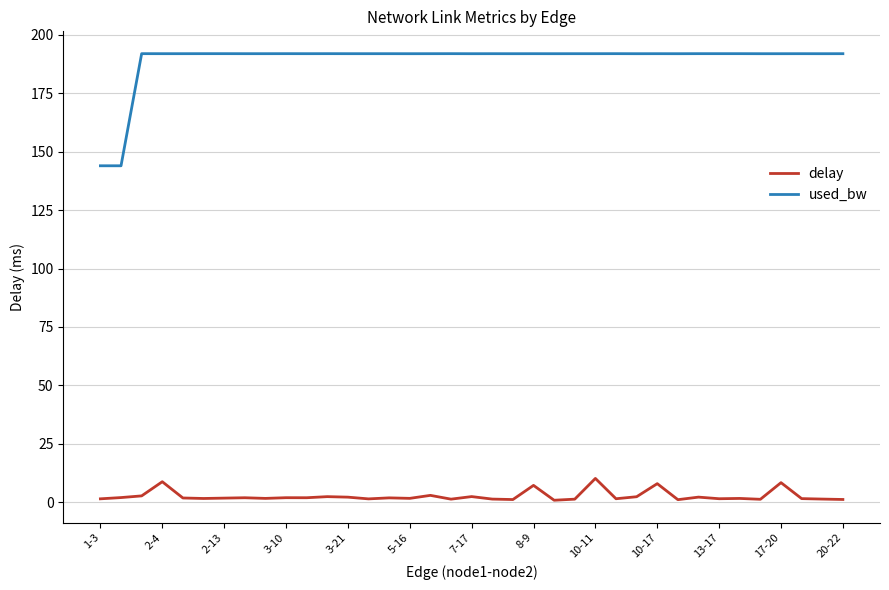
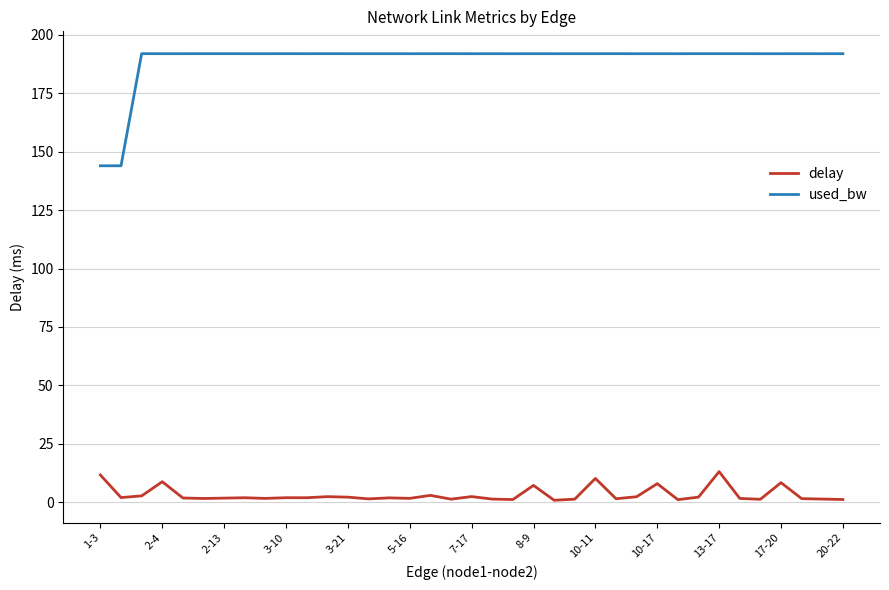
delay, 1-3: 1 -> 12
delay, 13-17: 1 -> 13
